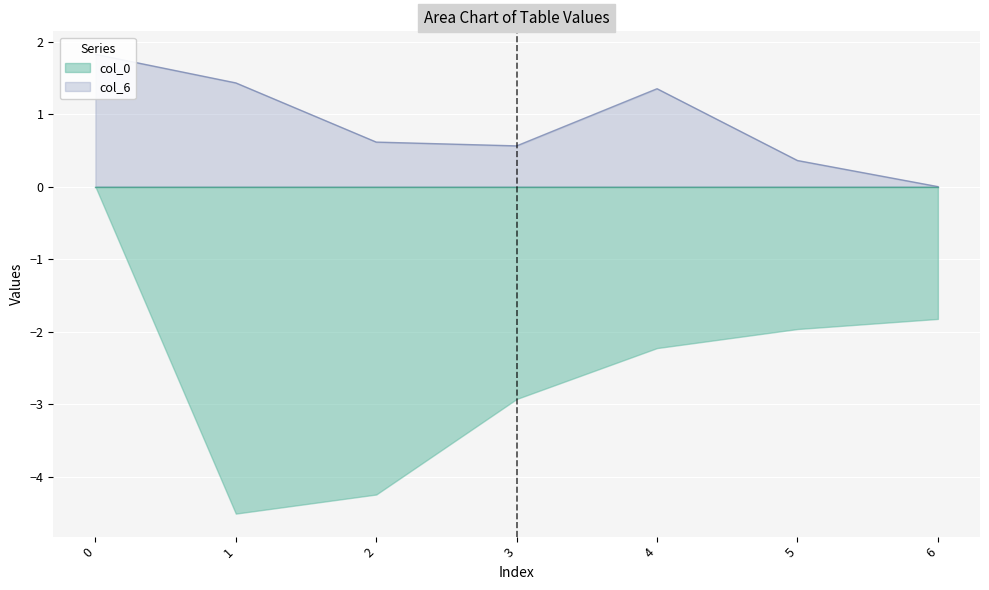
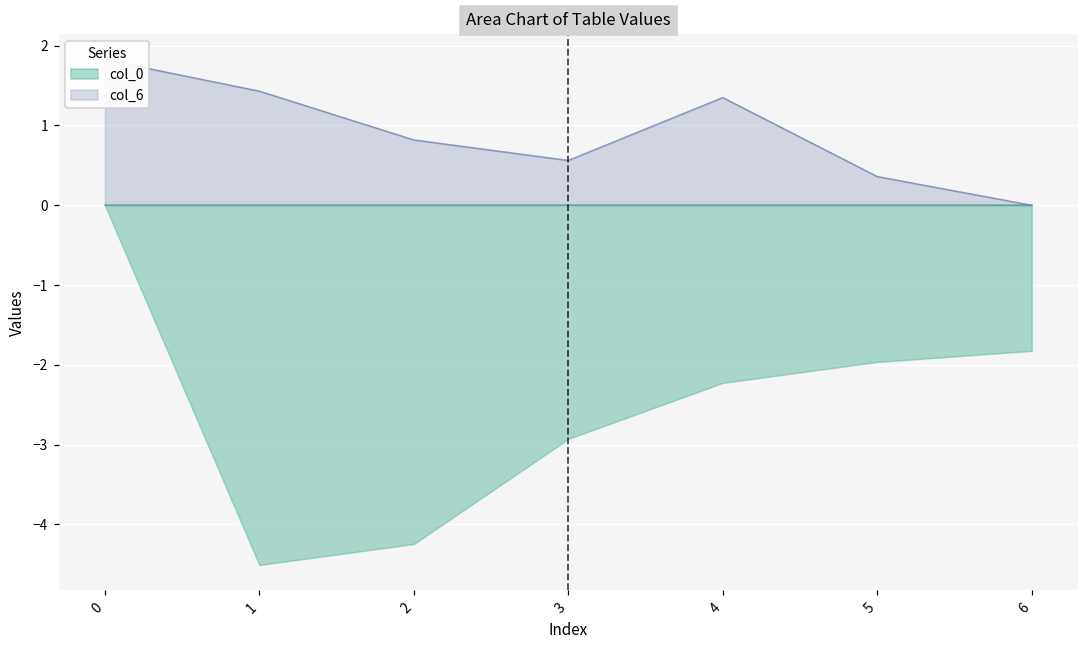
col_6, 2: 0.6 -> 0.8
